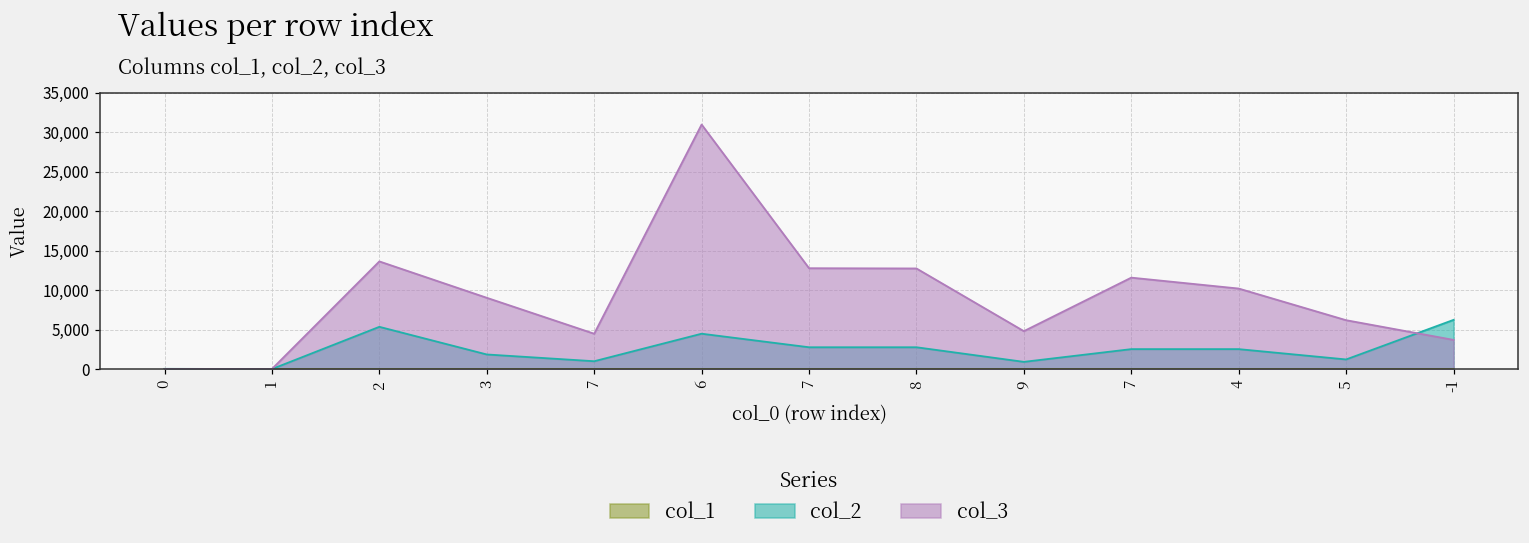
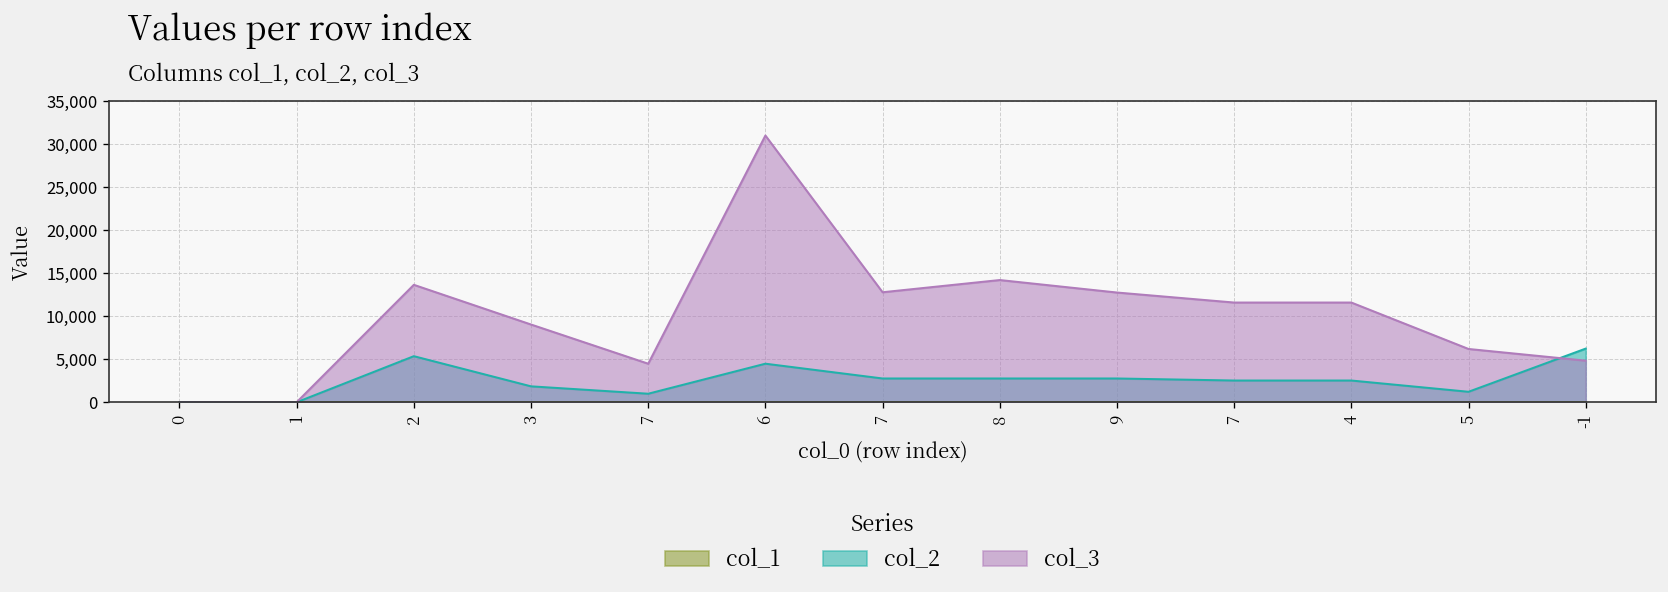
col_3, 8: 13,000 -> 14,000
col_2, 9: 1,000 -> 3,000
col_3, 9: 5,000 -> 13,000
col_3, 4: 10,000 -> 12,000
col_3, -1: 4,000 -> 5,000
